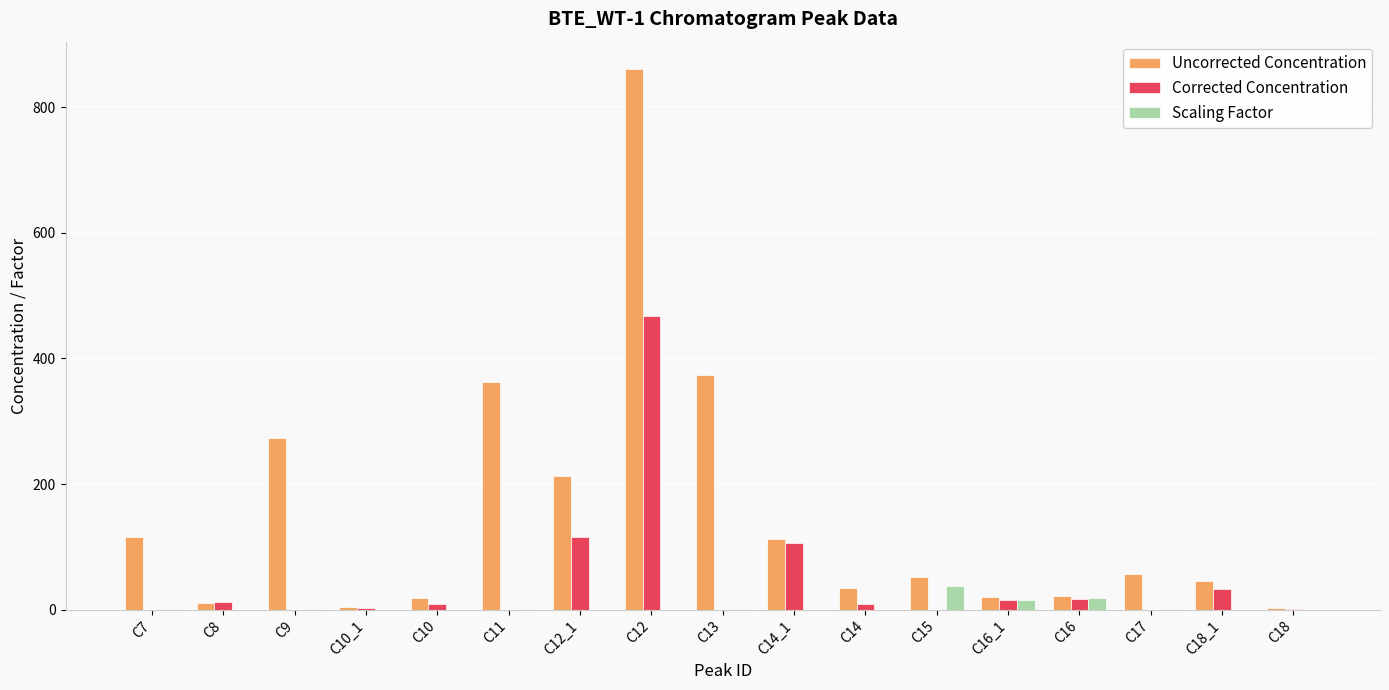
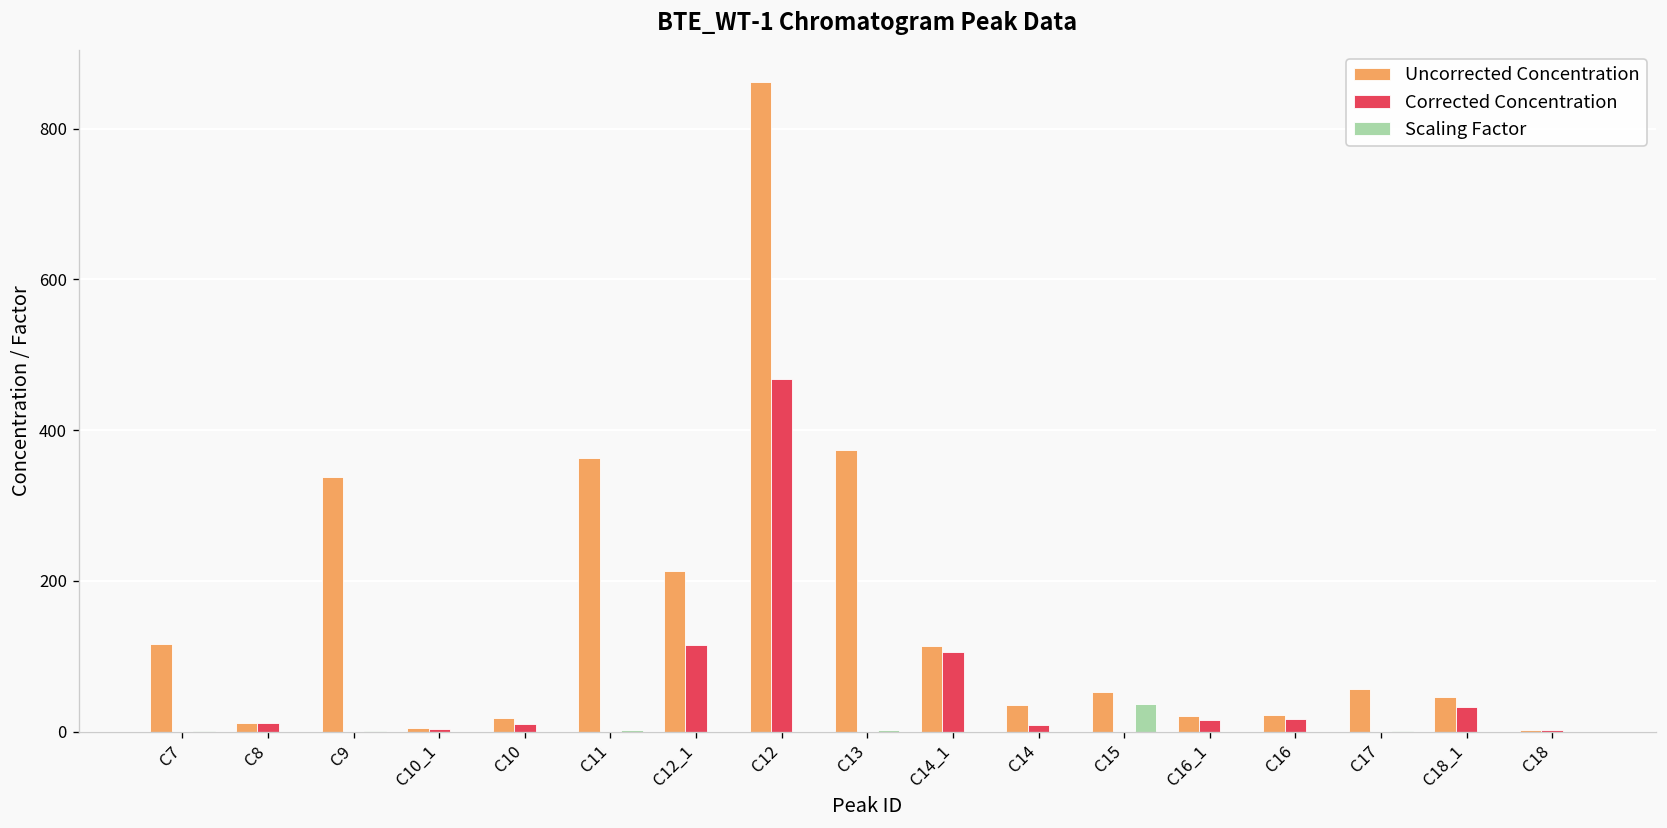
Uncorrected Concentration, C9: 270 -> 340
Scaling Factor, C16_1: 20 -> 0
Scaling Factor, C16: 20 -> 0
